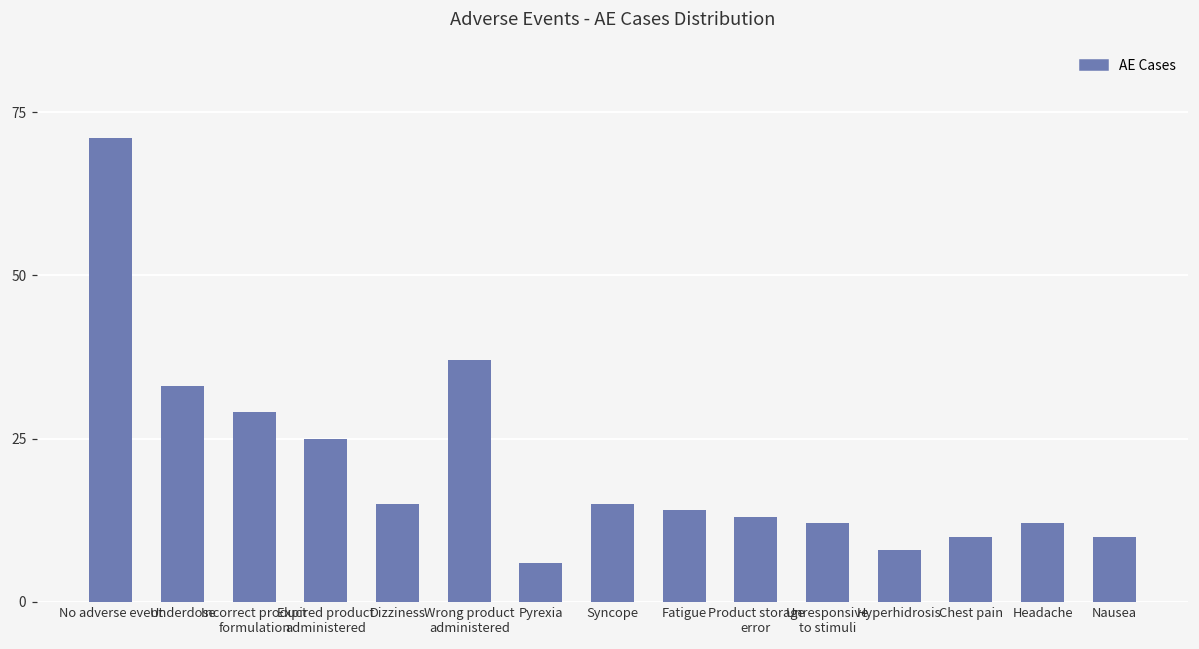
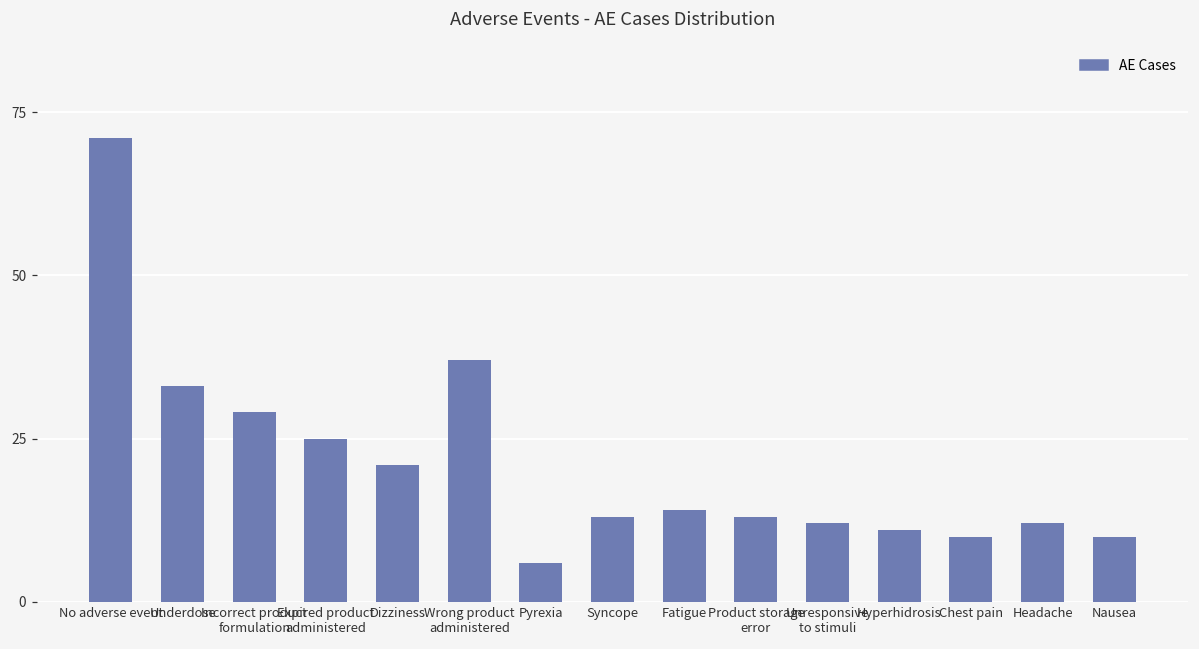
Dizziness: 15 -> 21
Syncope: 15 -> 13
Hyperhidrosis: 8 -> 11
